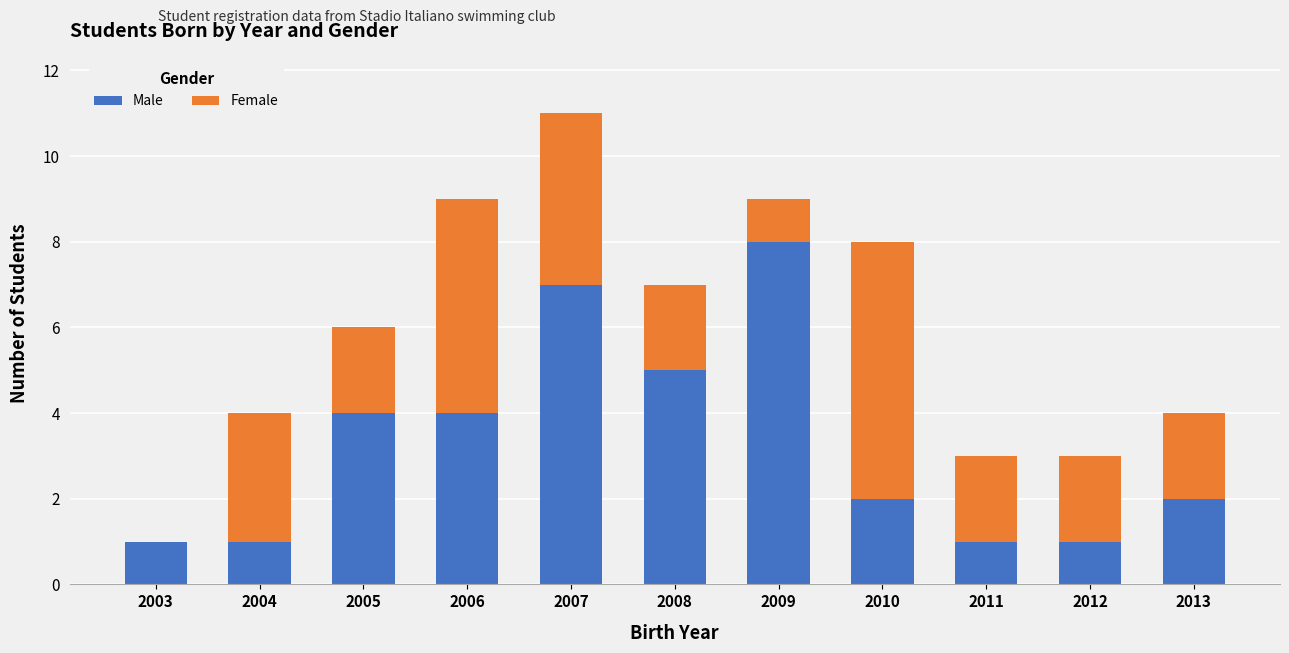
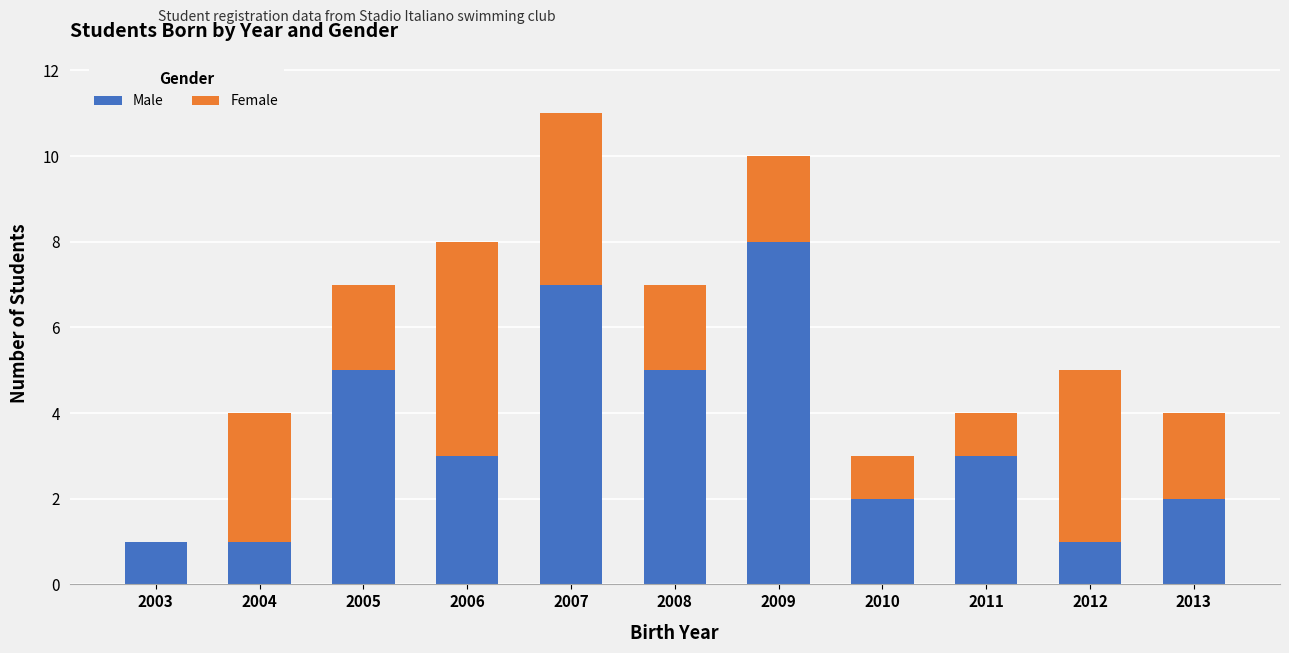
Male, 2005: 4 -> 5
Male, 2006: 4 -> 3
Female, 2009: 1 -> 2
Female, 2010: 6 -> 1
Male, 2011: 1 -> 3
Female, 2011: 2 -> 1
Female, 2012: 2 -> 4
